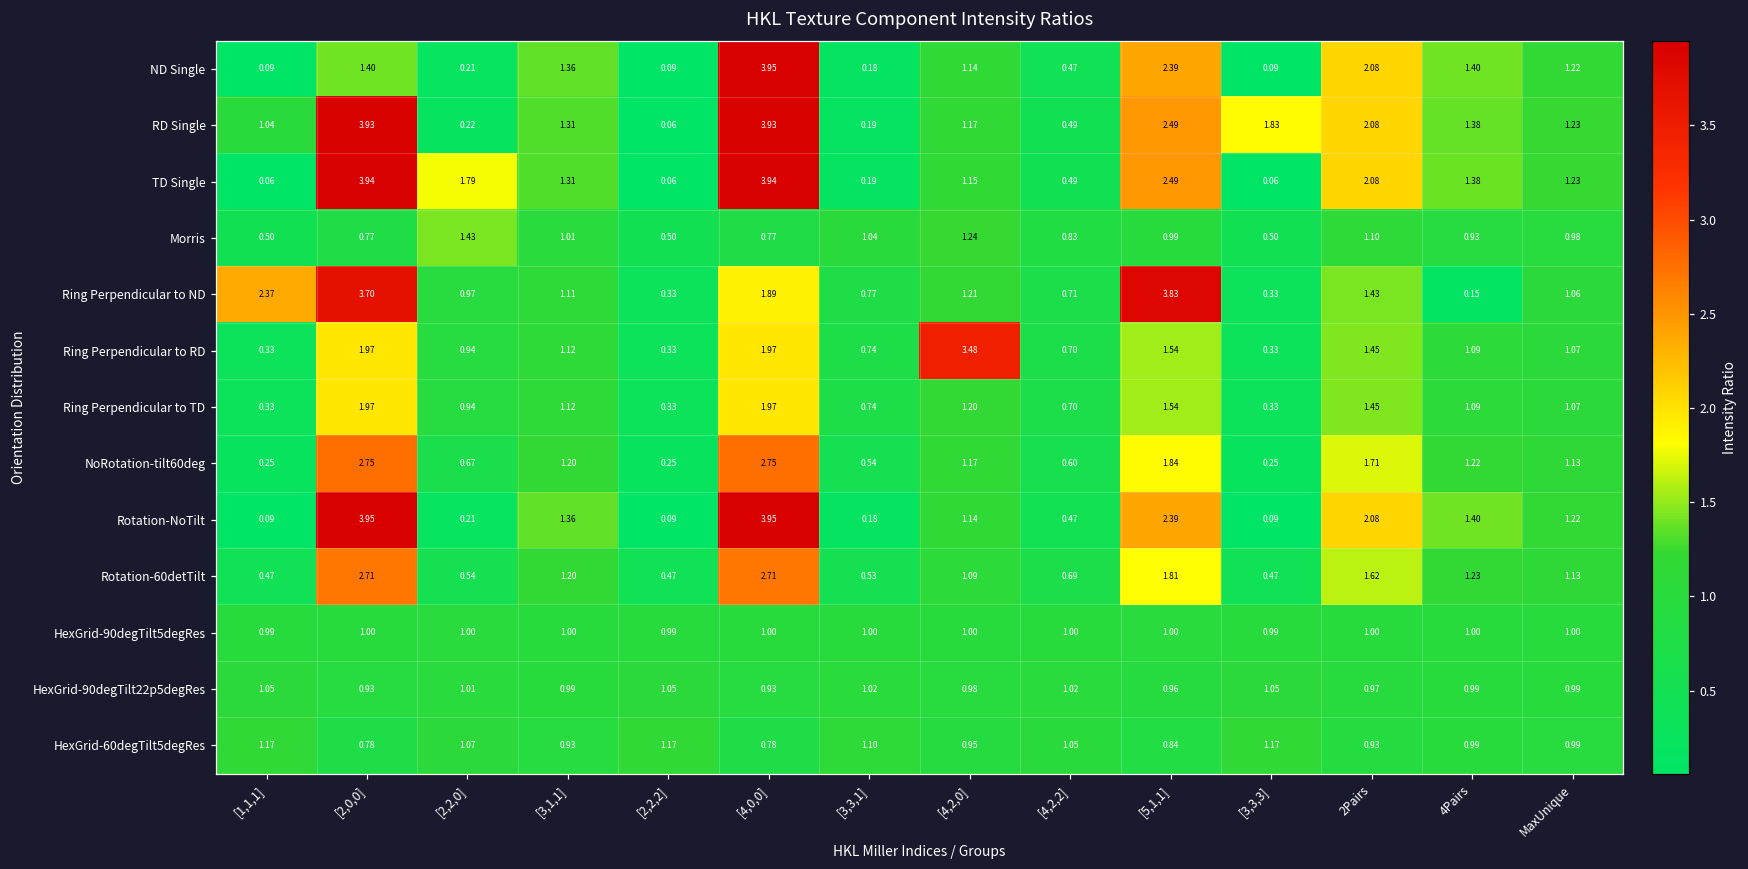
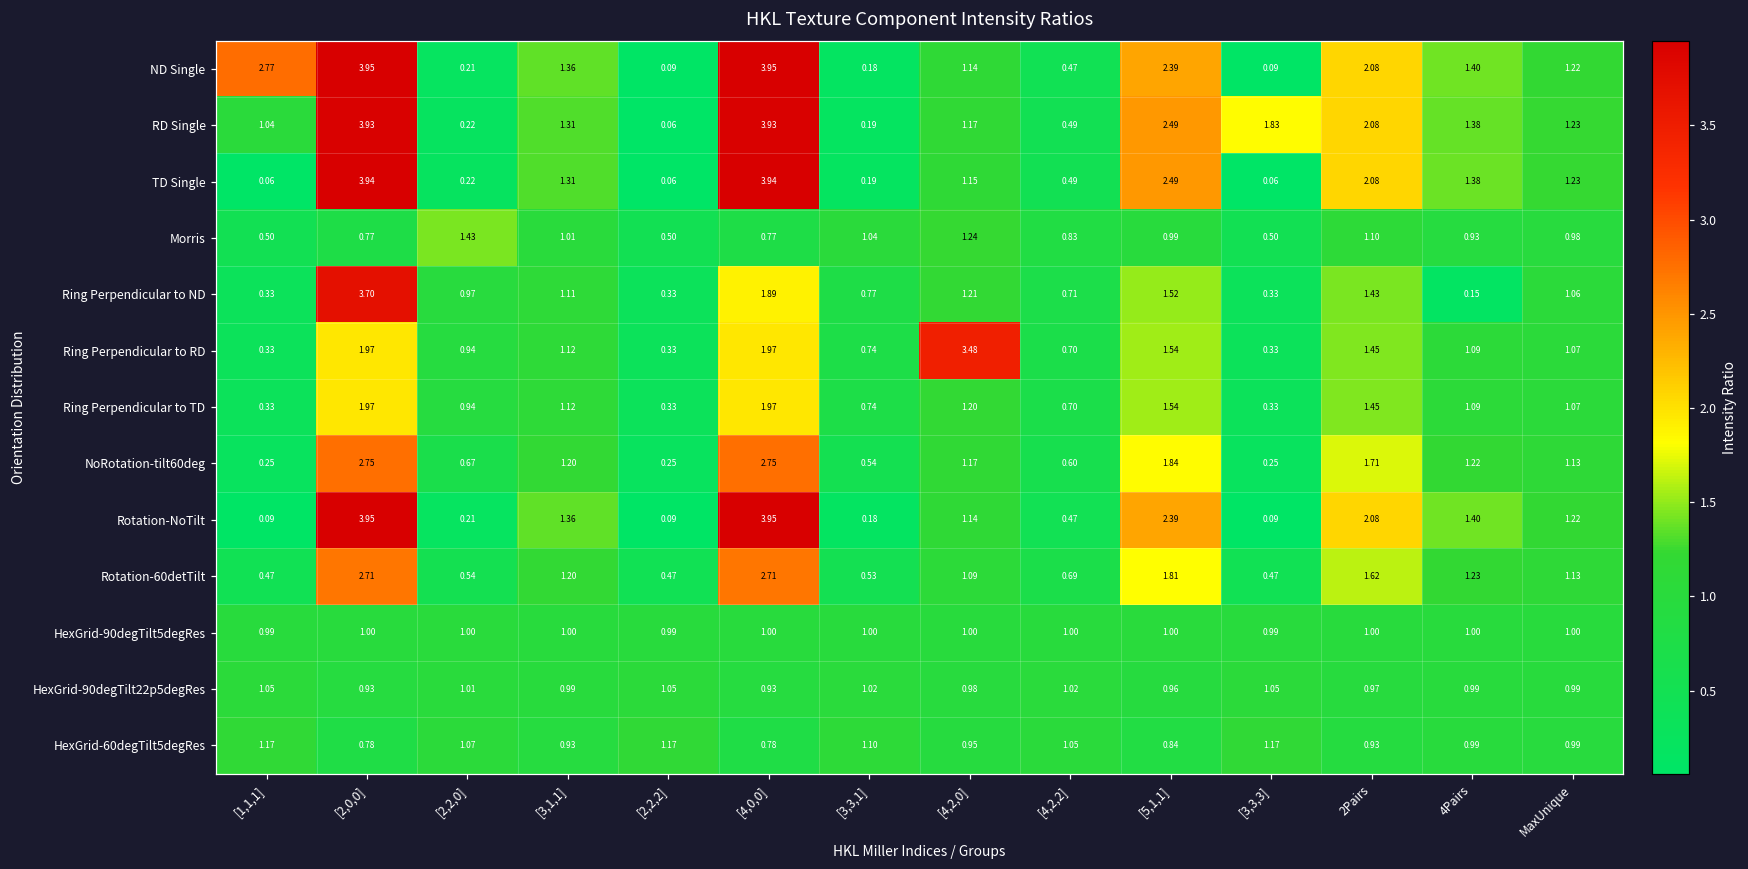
ND Single, [1,1,1]: 0.09 -> 2.77
ND Single, [2,0,0]: 1.40 -> 3.95
TD Single, [2,2,0]: 1.79 -> 0.22
Ring Perpendicular to ND, [1,1,1]: 2.37 -> 0.33
Ring Perpendicular to ND, [5,1,1]: 3.83 -> 1.52
